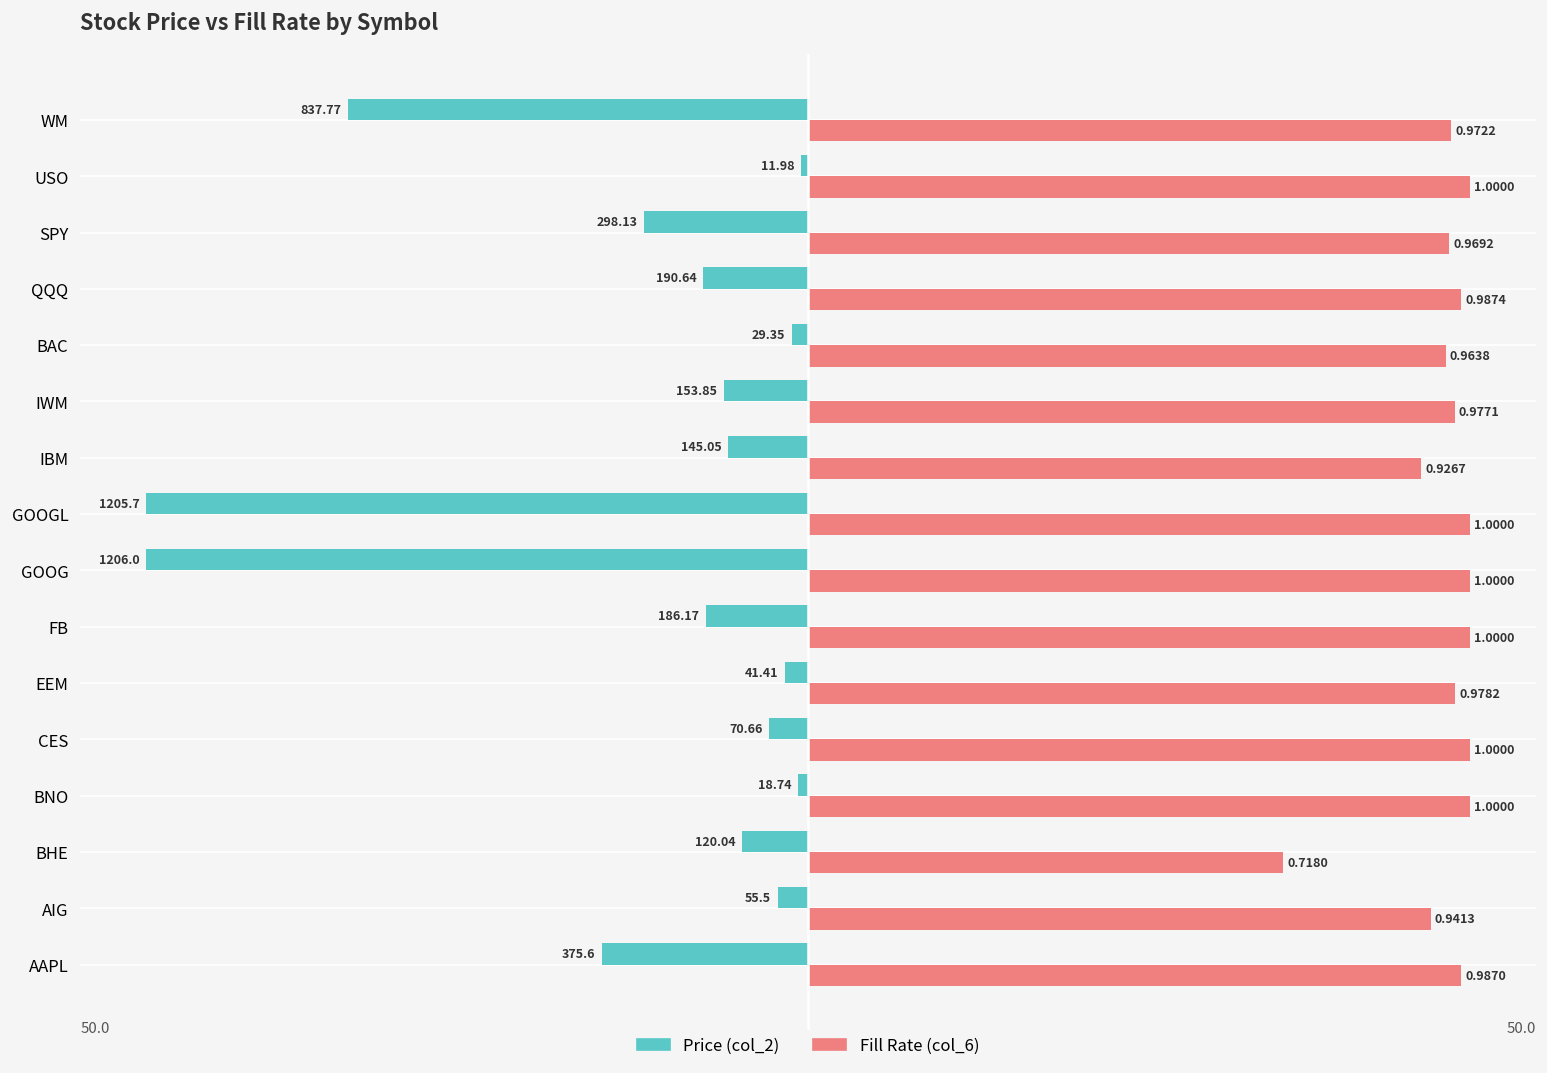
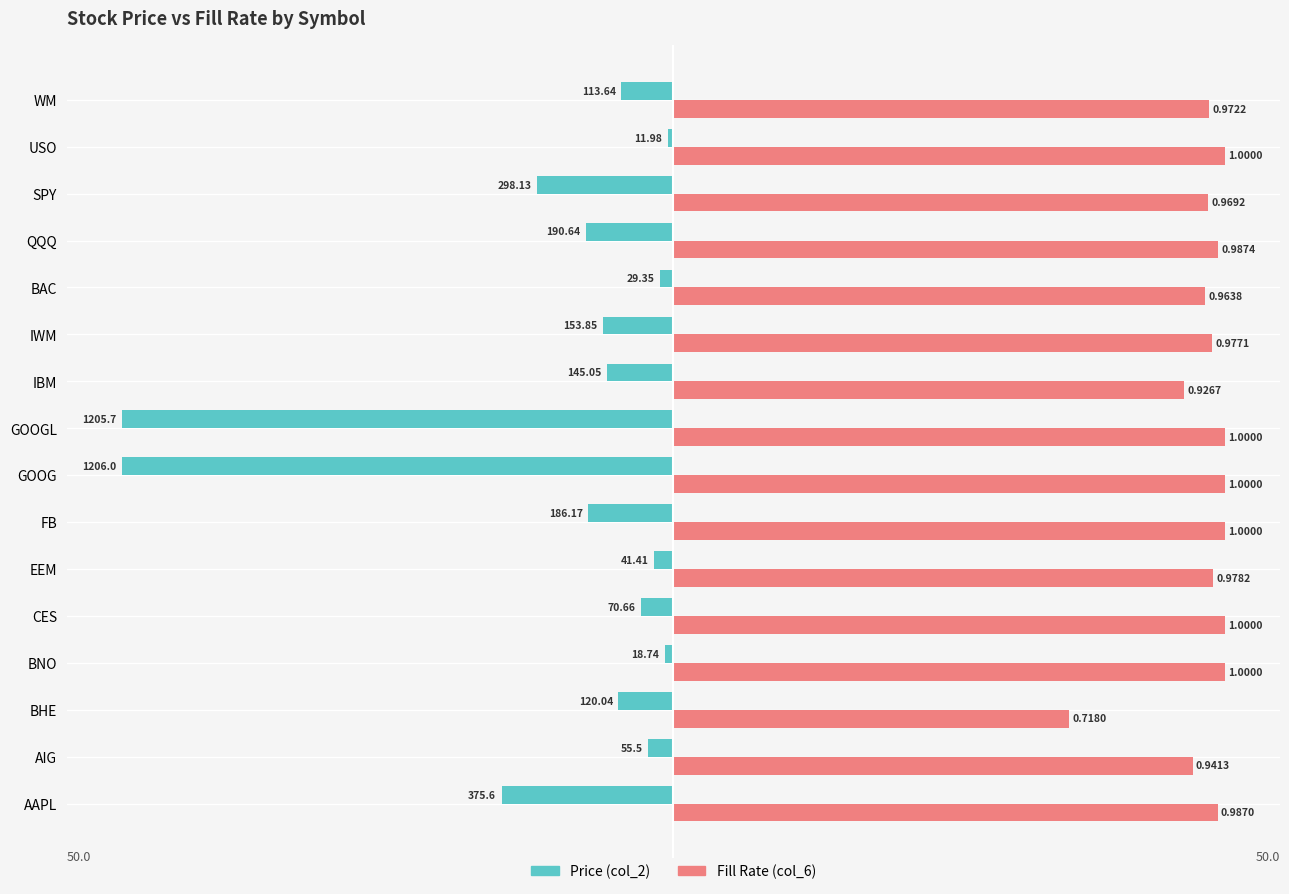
Price (col_2), WM: 837.77 -> 113.64
